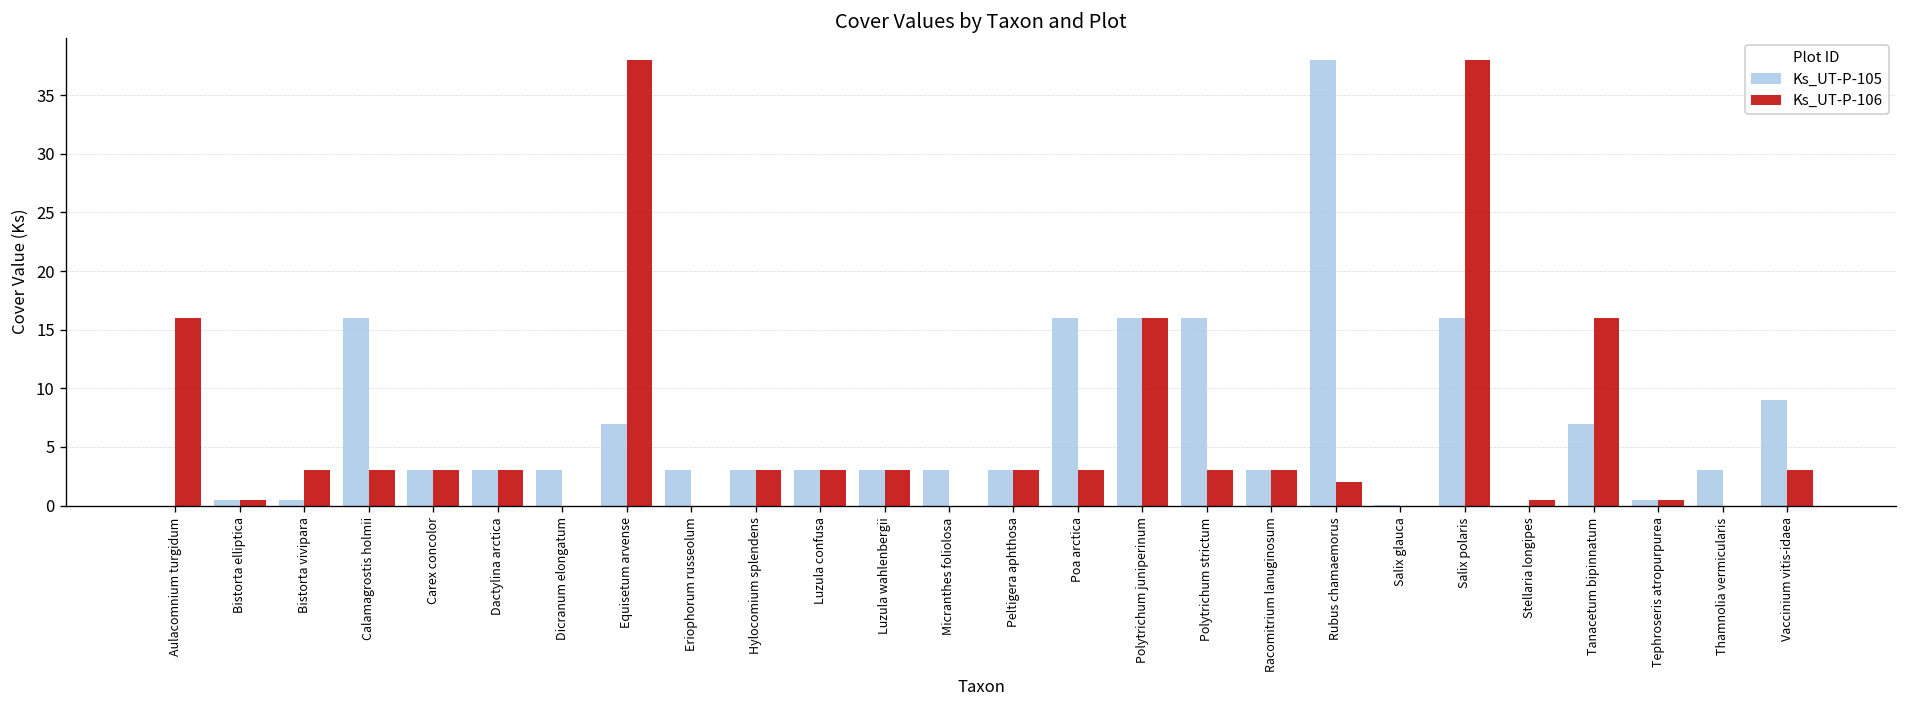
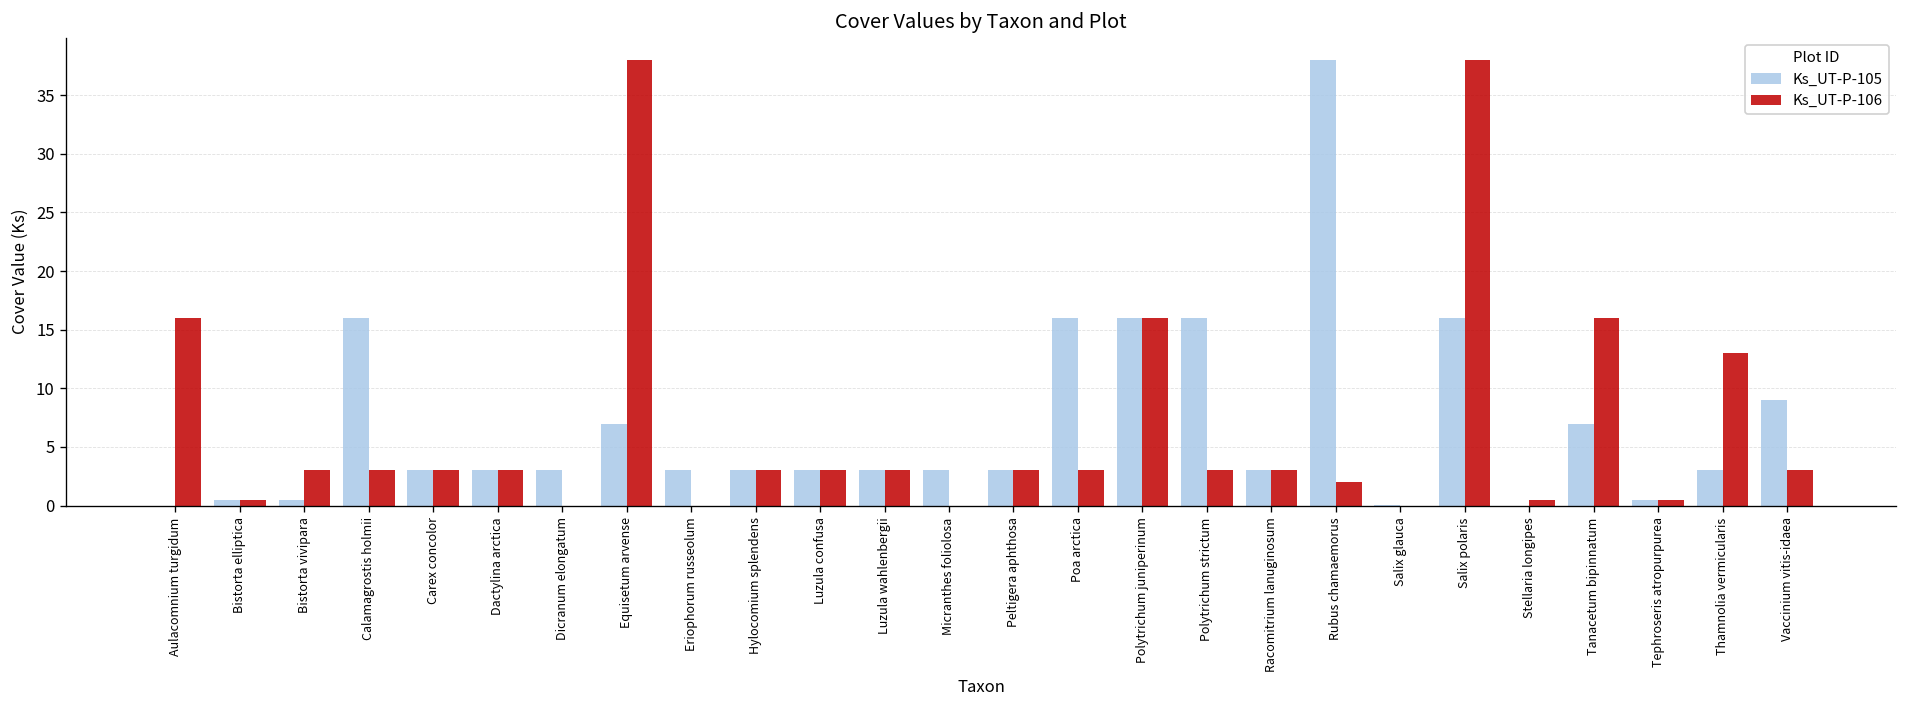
Ks_UT-P-106, Thamnolia vermicularis: 0 -> 13
